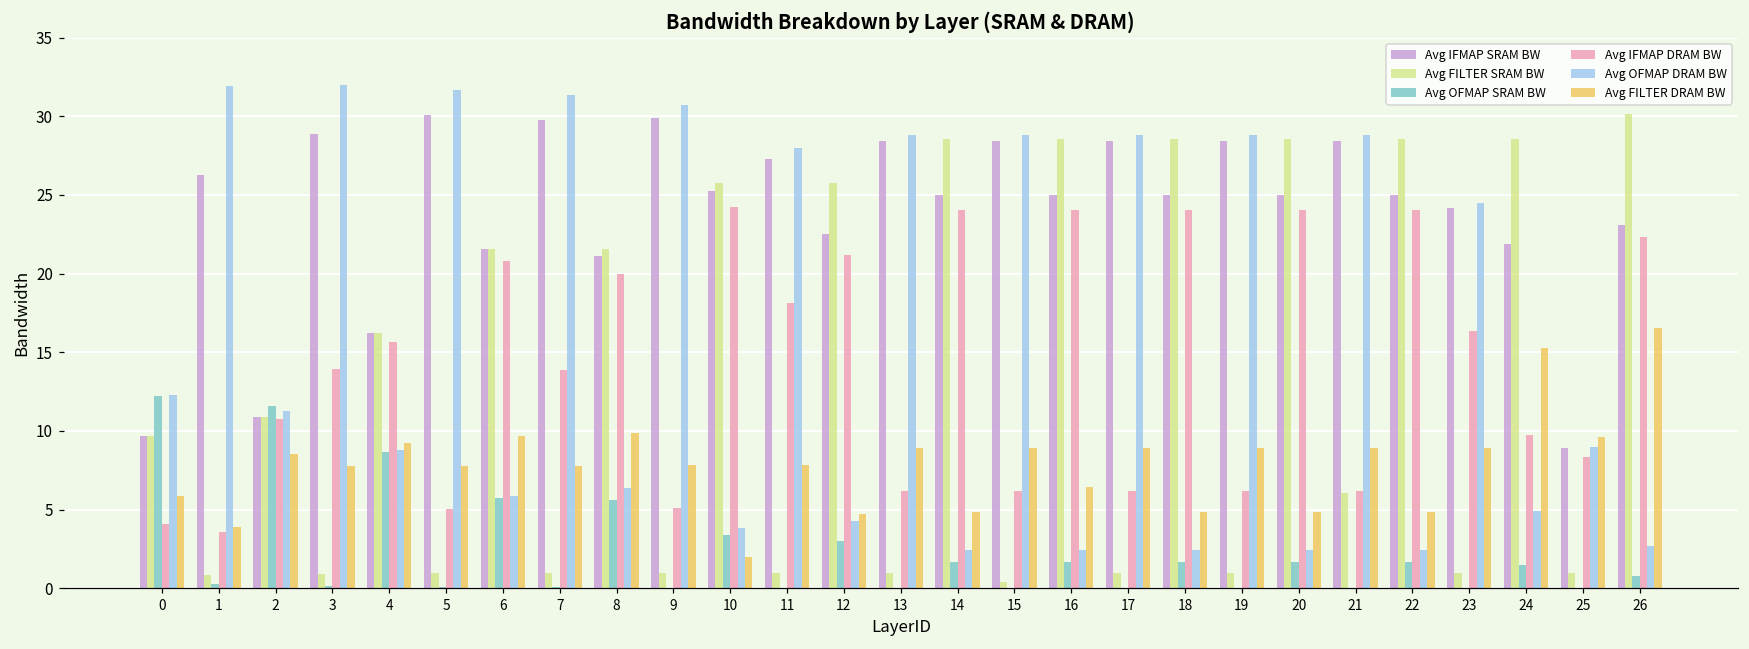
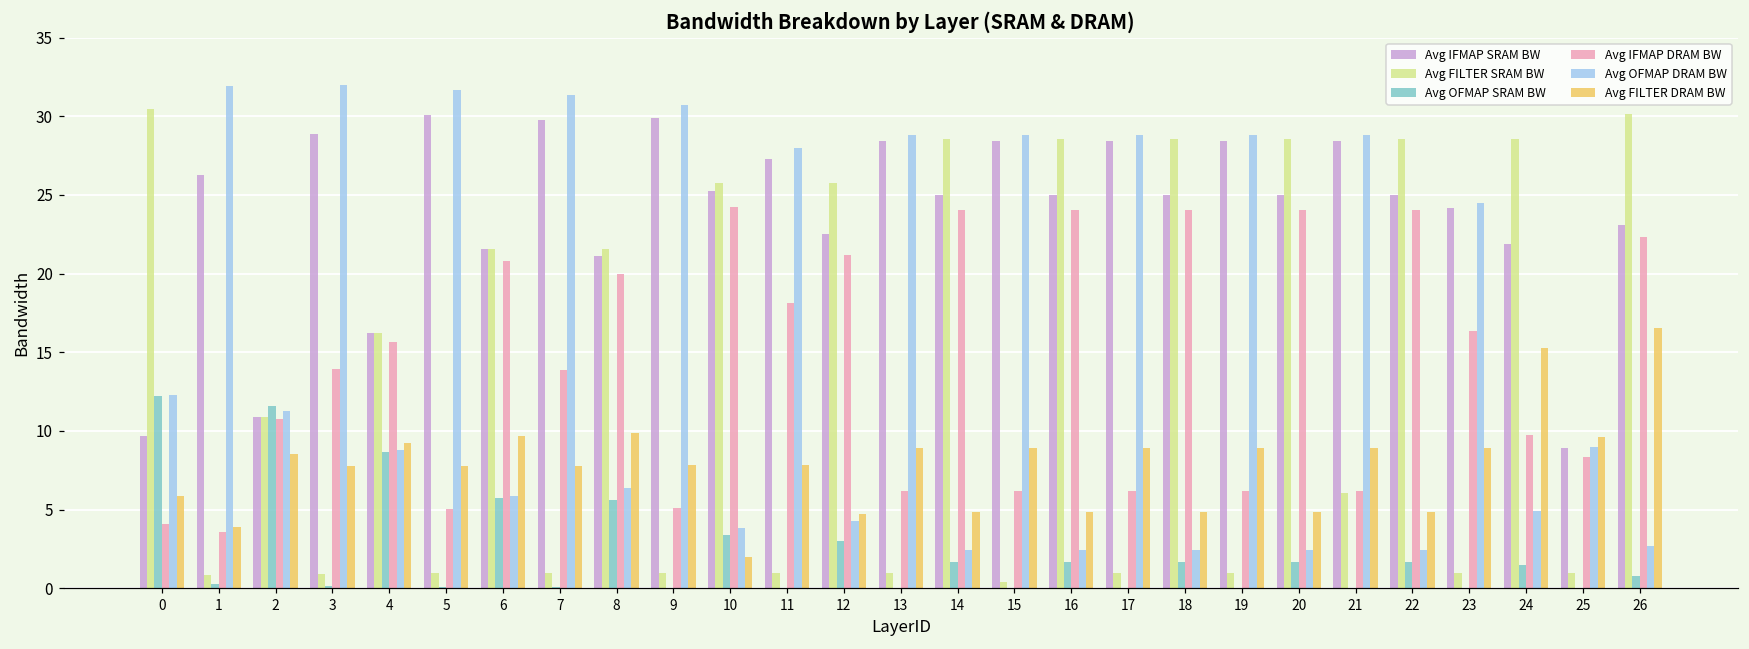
Avg FILTER SRAM BW, 0: 9.7 -> 30.5
Avg FILTER DRAM BW, 16: 6.4 -> 4.8
